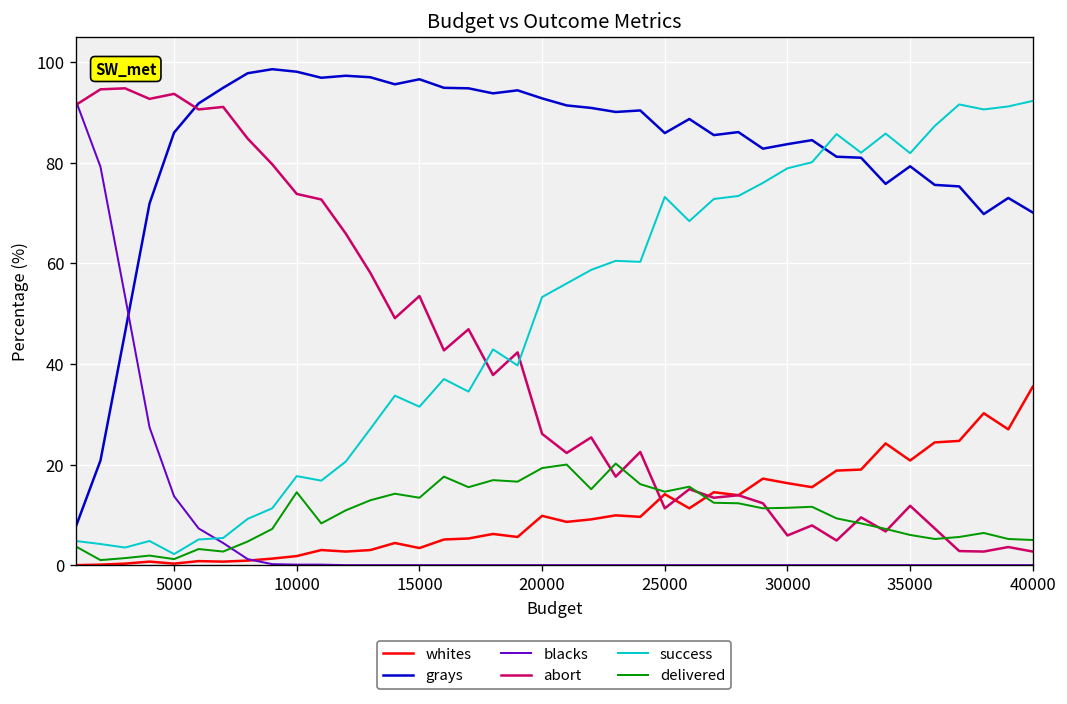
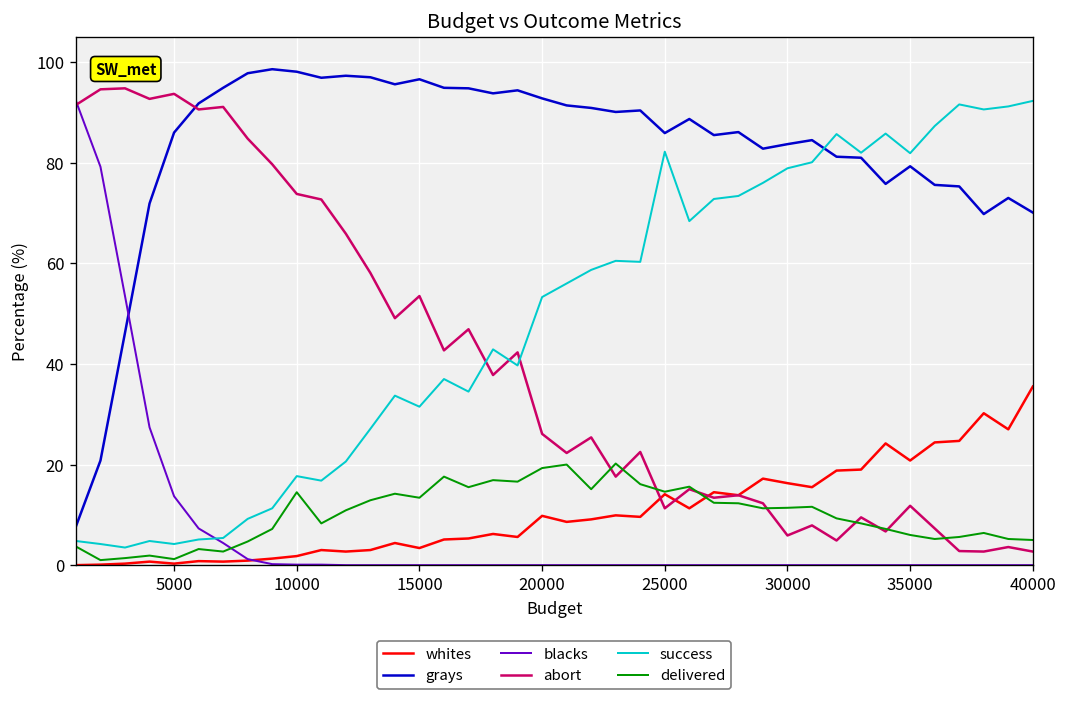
success, 5000: 2 -> 4
success, 25000: 73 -> 82
